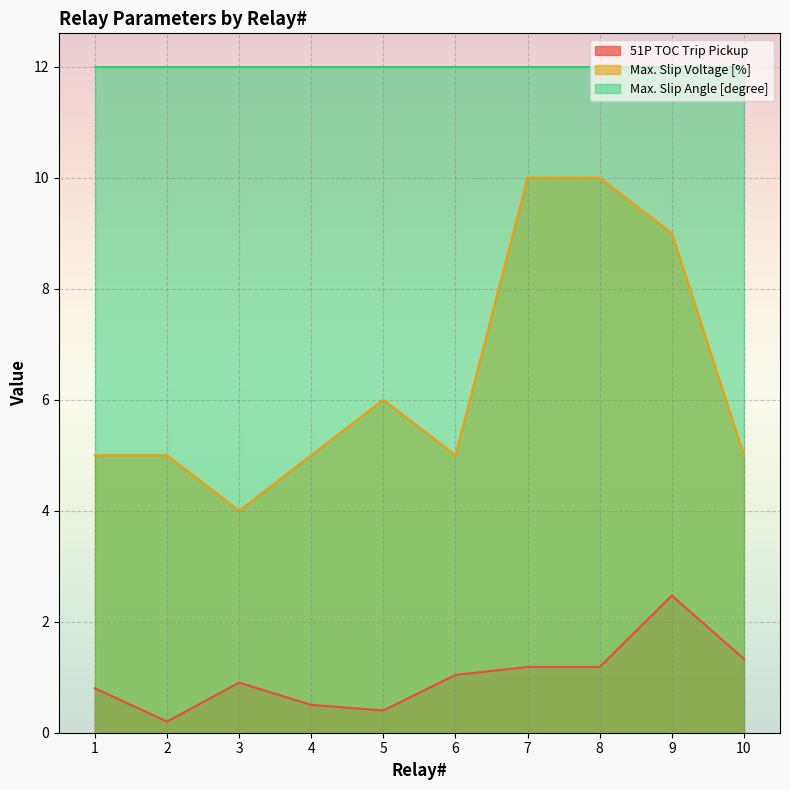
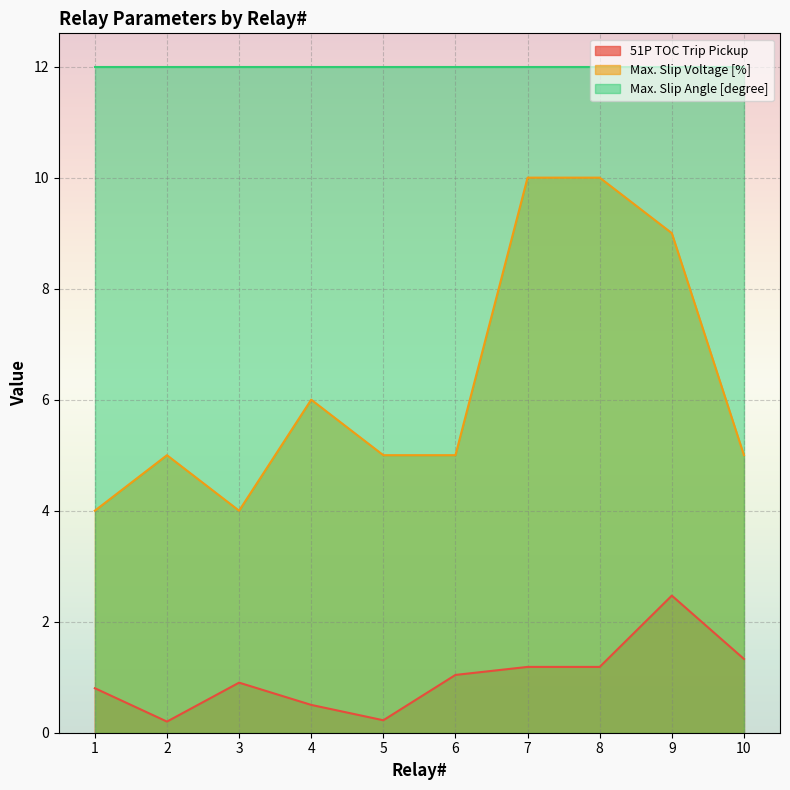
Max. Slip Voltage [%], 1: 5 -> 4
Max. Slip Voltage [%], 4: 5 -> 6
51P TOC Trip Pickup, 5: 0.4 -> 0.2
Max. Slip Voltage [%], 5: 6 -> 5
